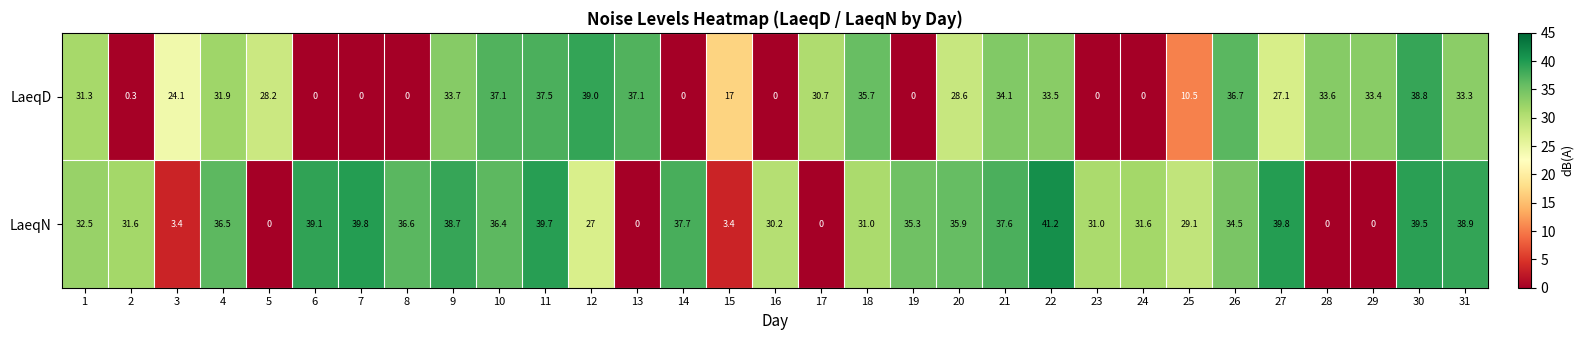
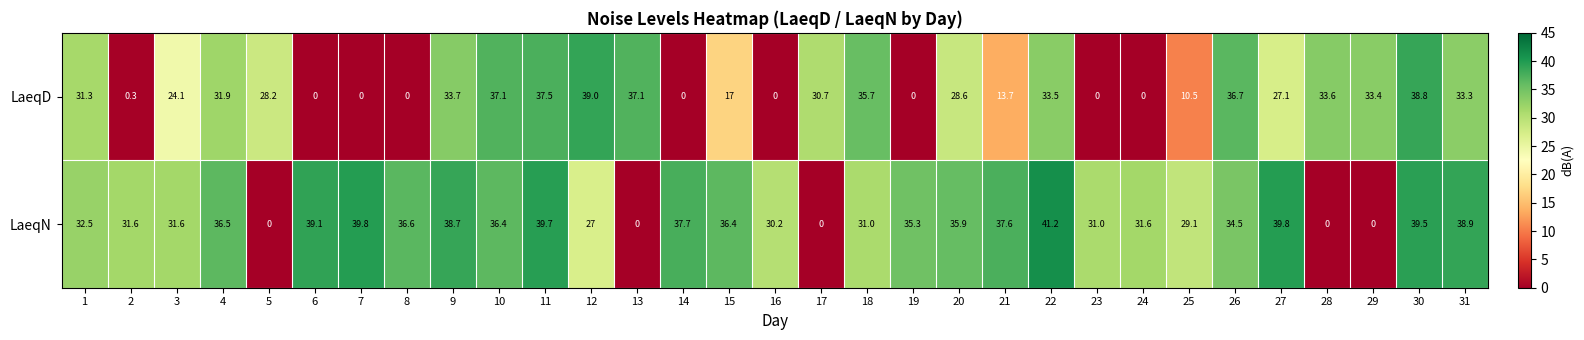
LaeqD, 21: 34.1 -> 13.7
LaeqN, 3: 3.4 -> 31.6
LaeqN, 15: 3.4 -> 36.4
